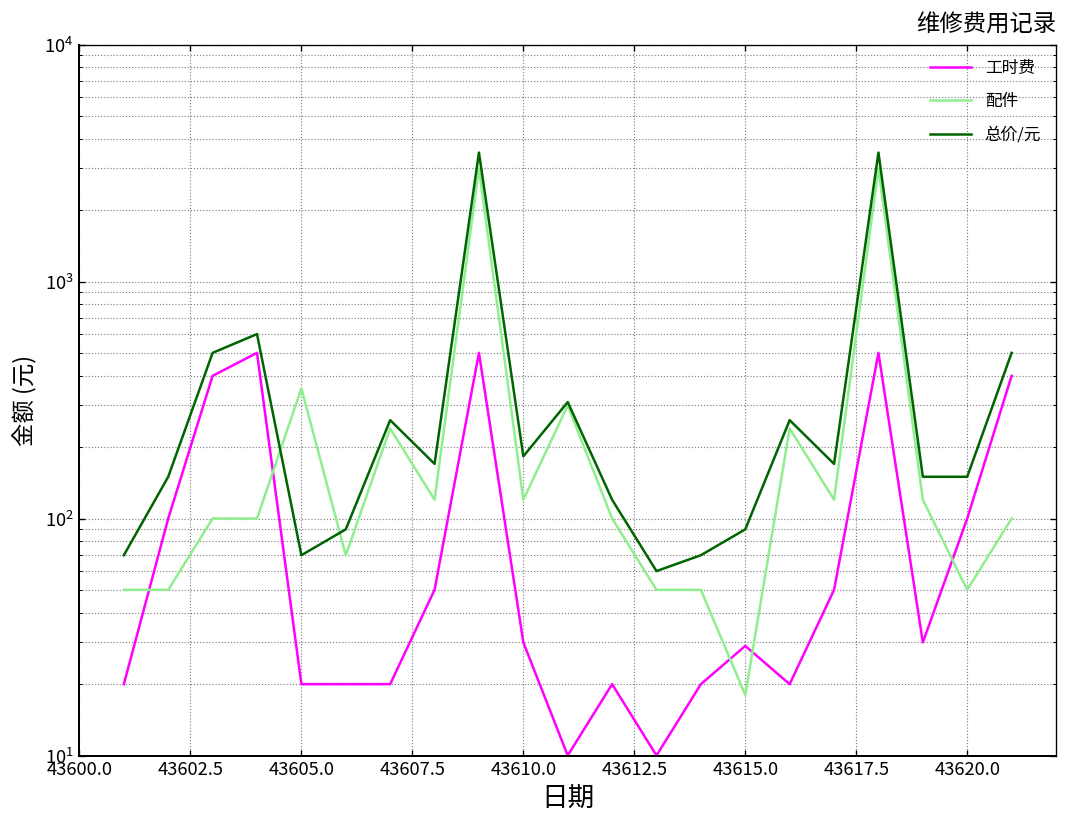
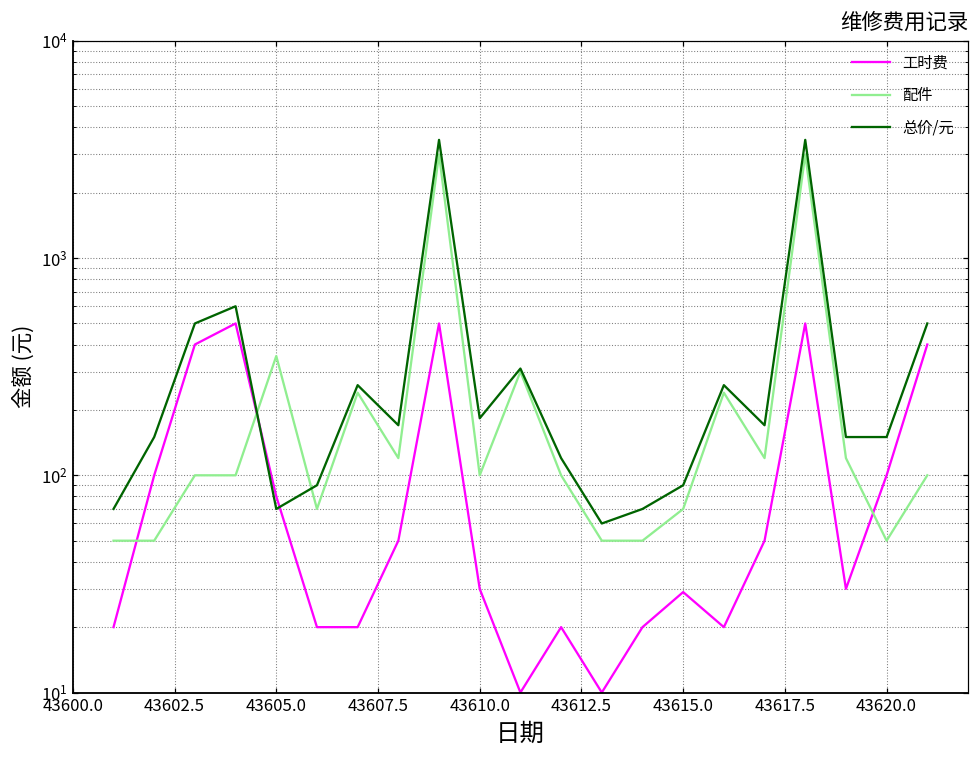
工时费, 43605.0: 20 -> 80
配件, 43610.0: 120 -> 100
配件, 43615.0: 18 -> 70
